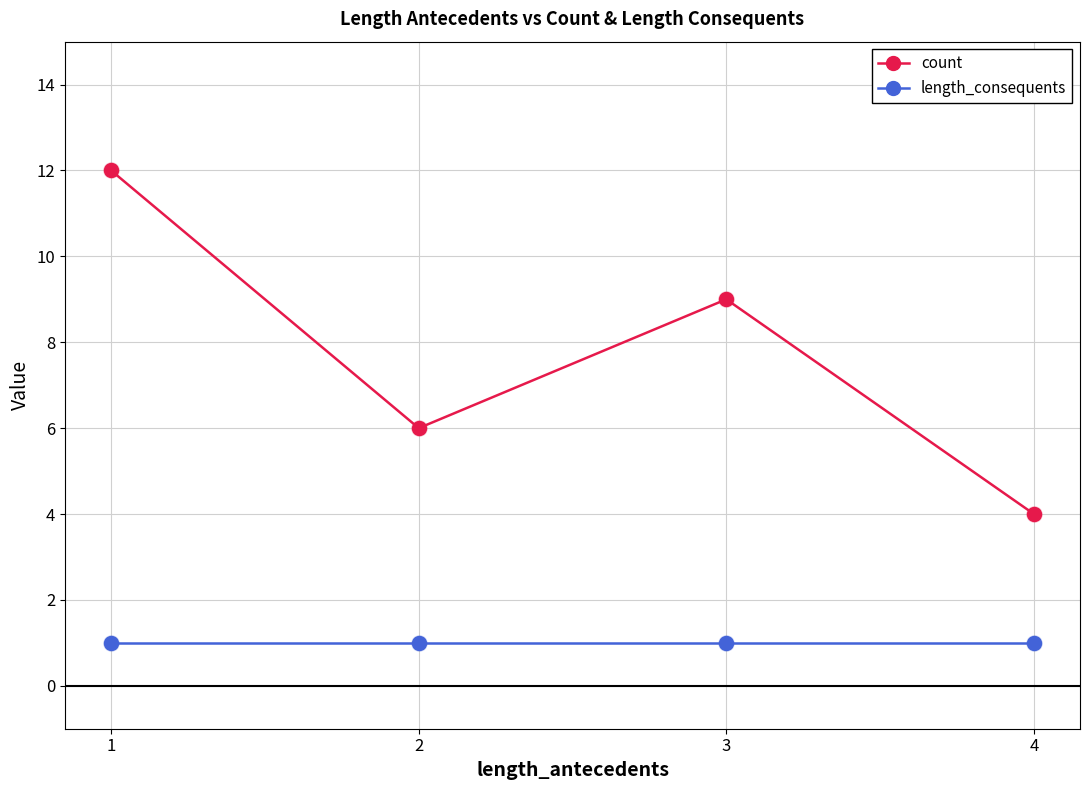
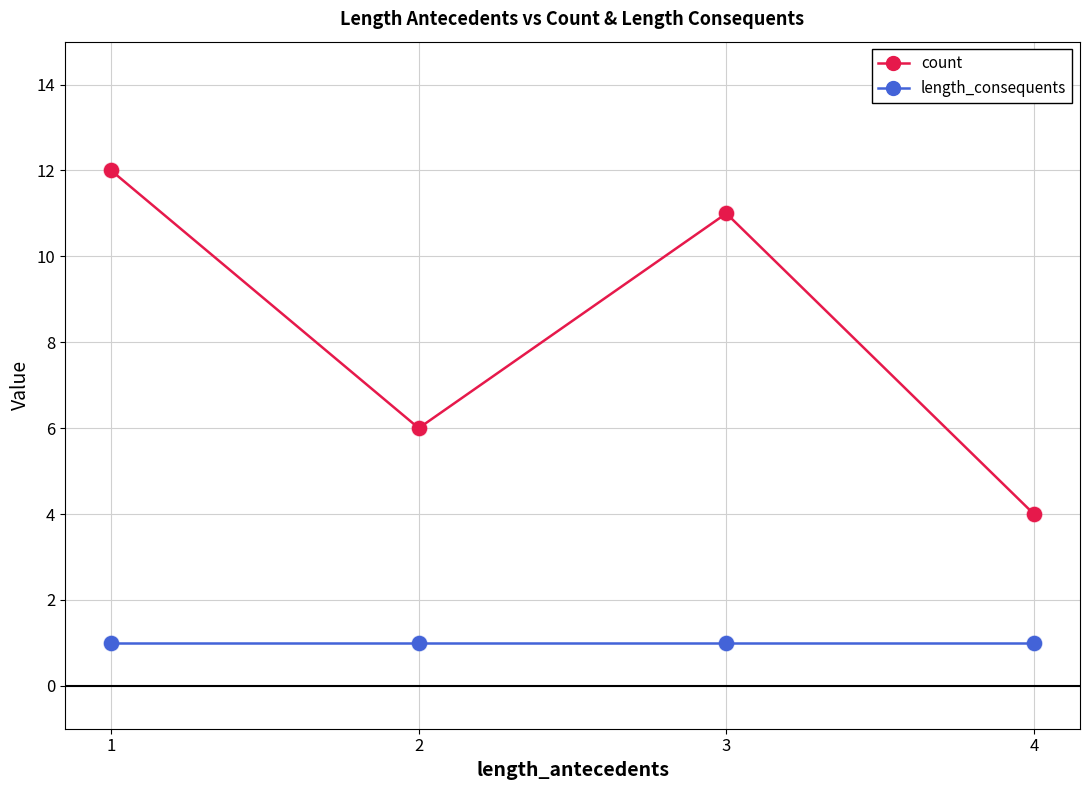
count, 3: 9 -> 11
